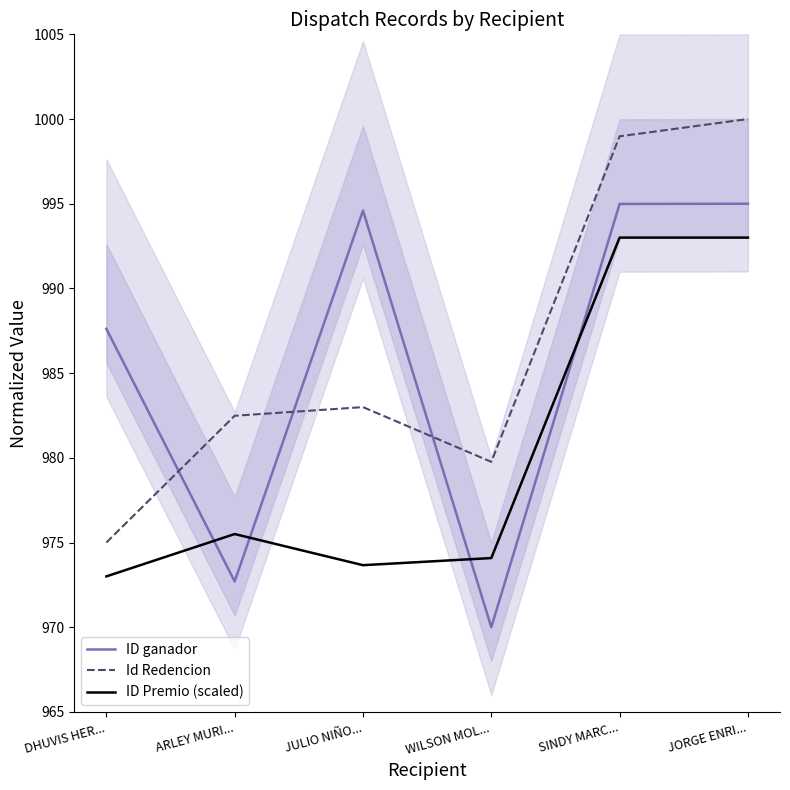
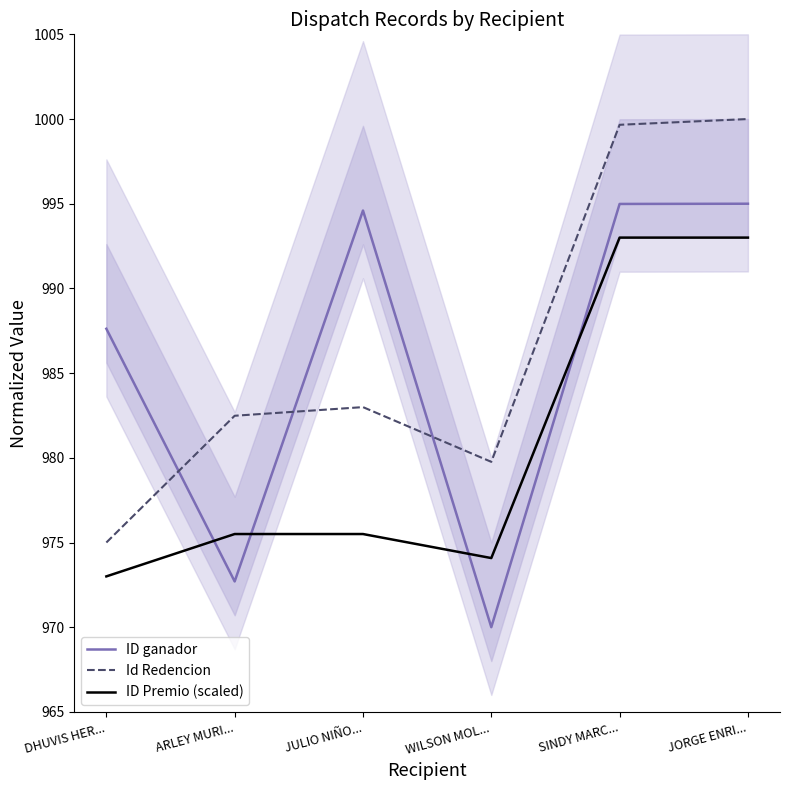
ID Premio (scaled), JULIO NIÑO...: 973.7 -> 975.5
Id Redencion, SINDY MARC...: 999.0 -> 999.7
